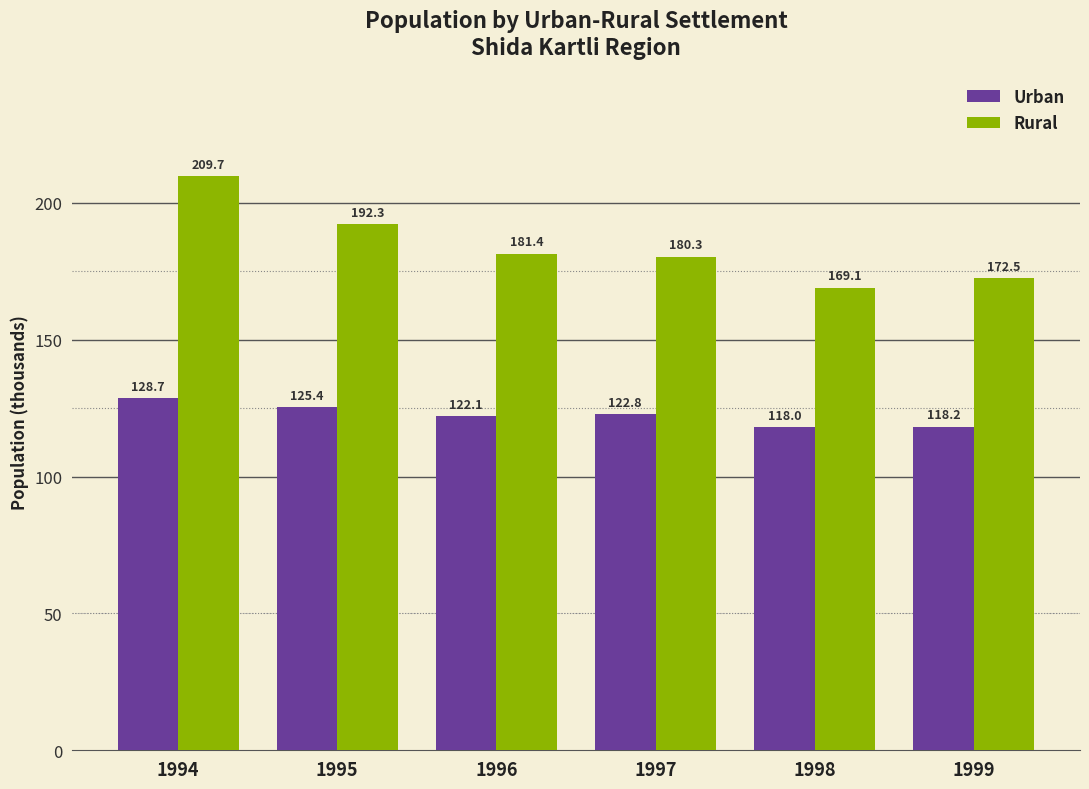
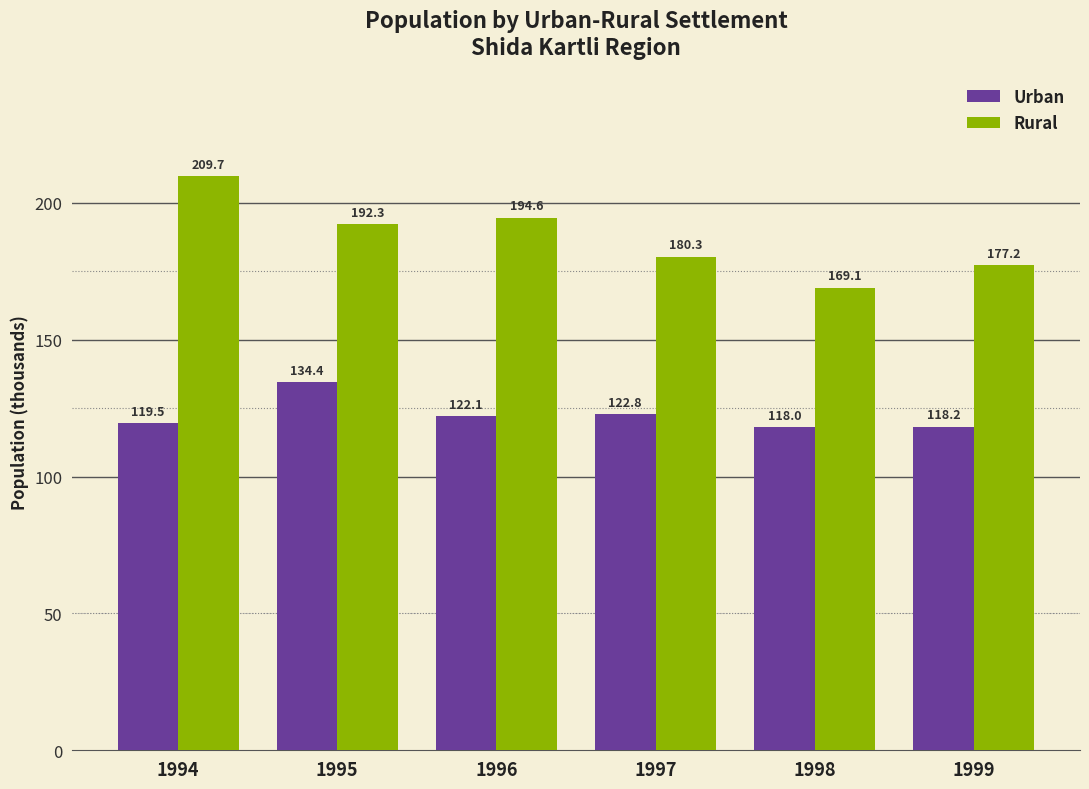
Urban, 1994: 128.7 -> 119.5
Urban, 1995: 125.4 -> 134.4
Rural, 1996: 181.4 -> 194.6
Rural, 1999: 172.5 -> 177.2
